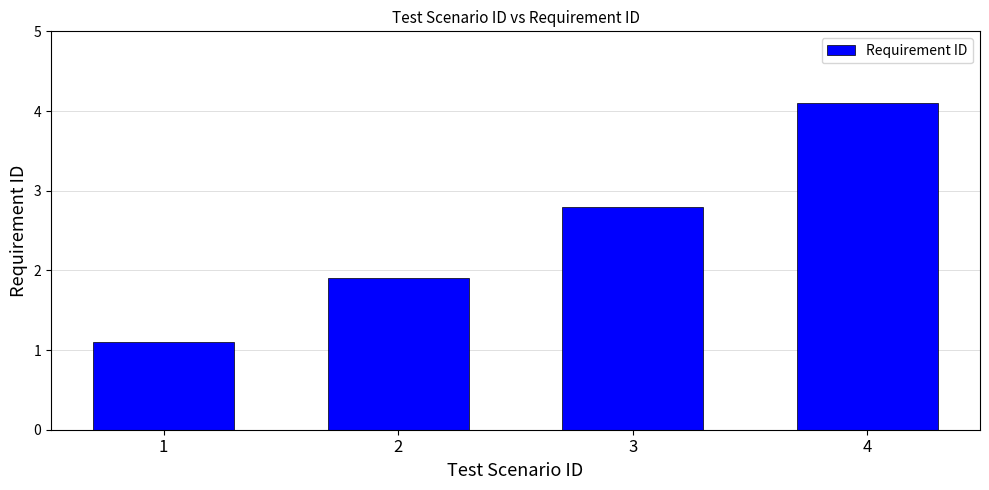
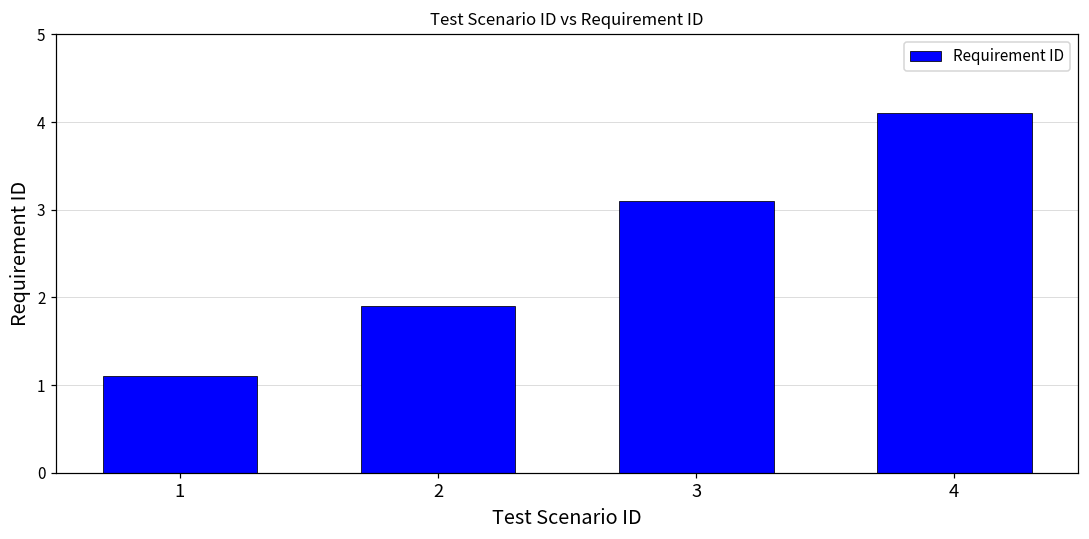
3: 2.8 -> 3.1
